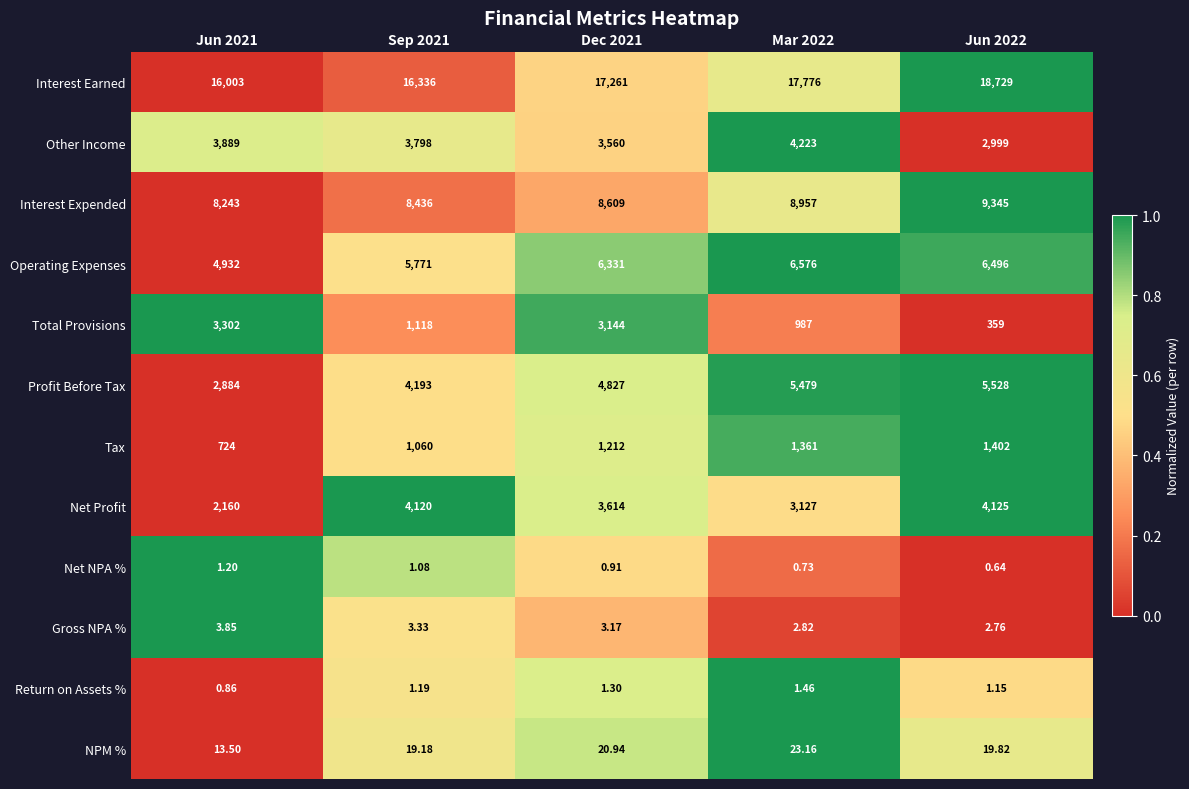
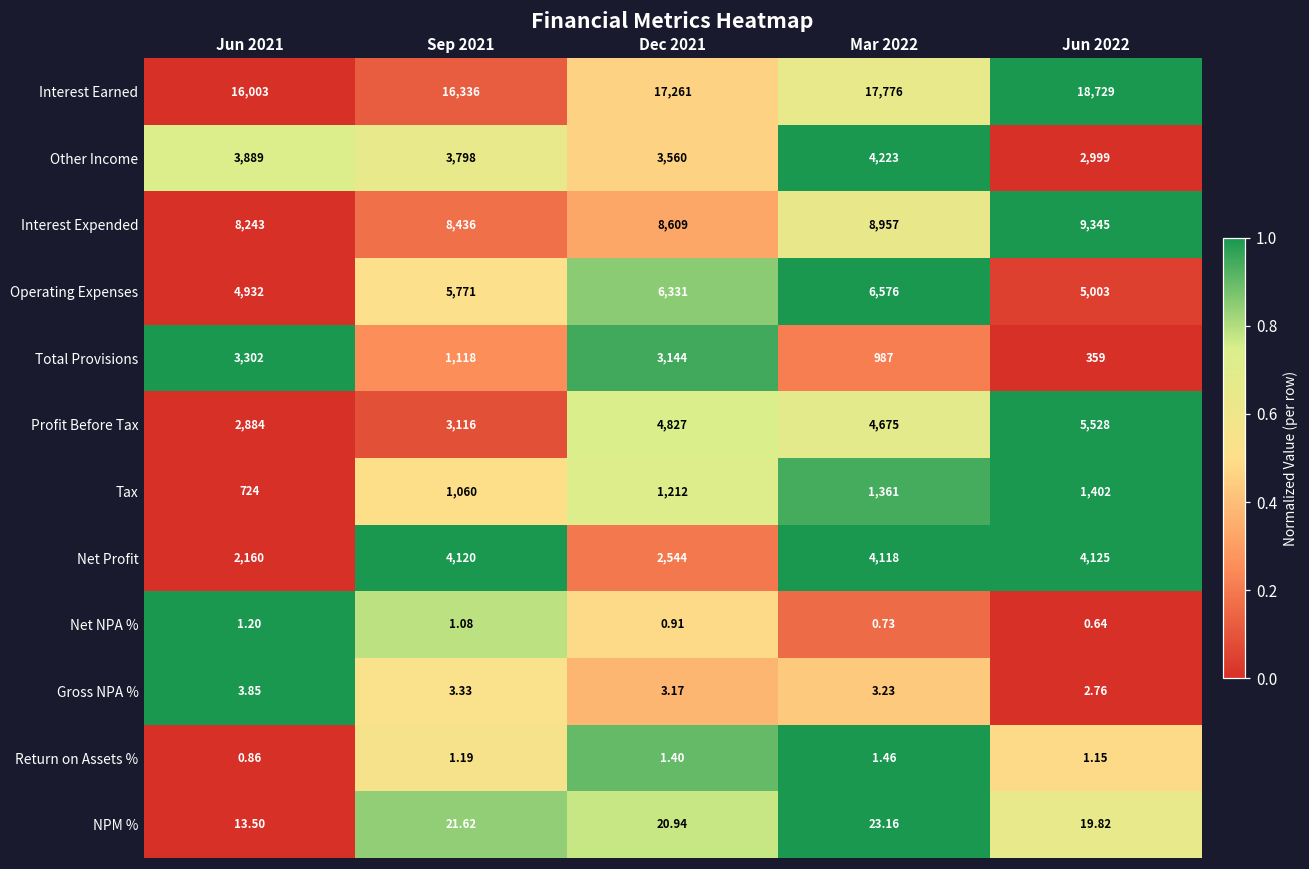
Operating Expenses, Jun 2022: 6,496 -> 5,003
Profit Before Tax, Sep 2021: 4,193 -> 3,116
Profit Before Tax, Mar 2022: 5,479 -> 4,675
Net Profit, Dec 2021: 3,614 -> 2,544
Net Profit, Mar 2022: 3,127 -> 4,118
Gross NPA %, Mar 2022: 2.82 -> 3.23
Return on Assets %, Dec 2021: 1.30 -> 1.40
NPM %, Sep 2021: 19.18 -> 21.62
